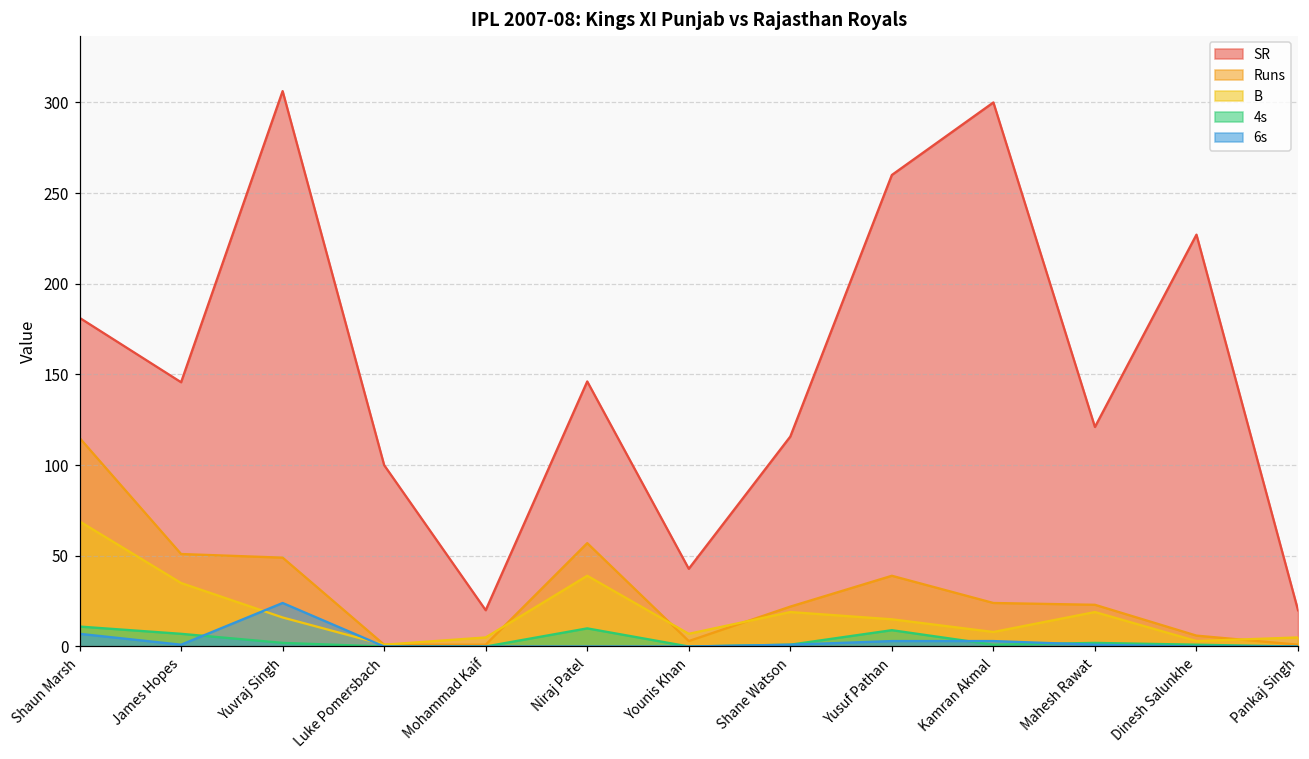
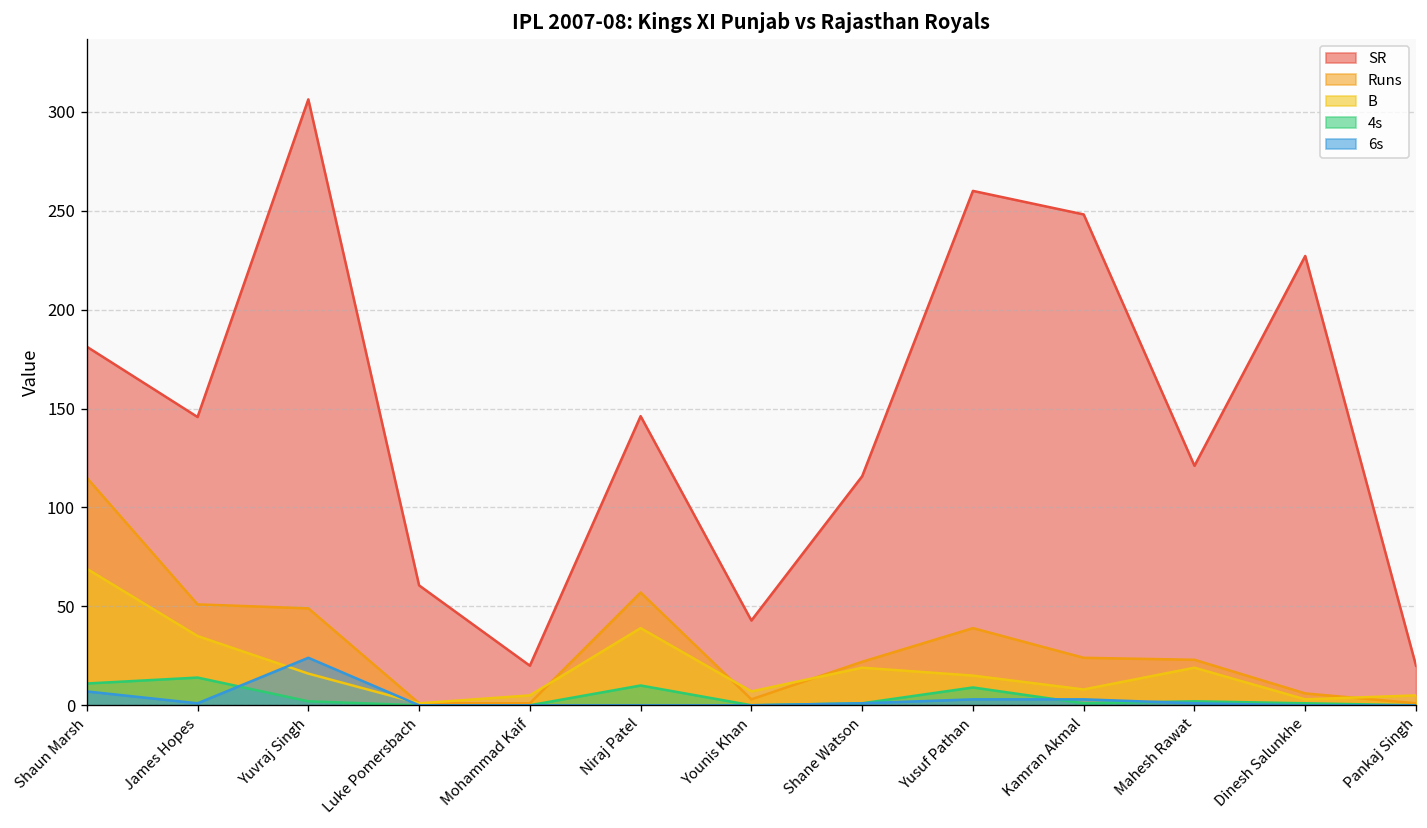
4s, James Hopes: 7 -> 14
SR, Luke Pomersbach: 100 -> 61
SR, Kamran Akmal: 300 -> 248
